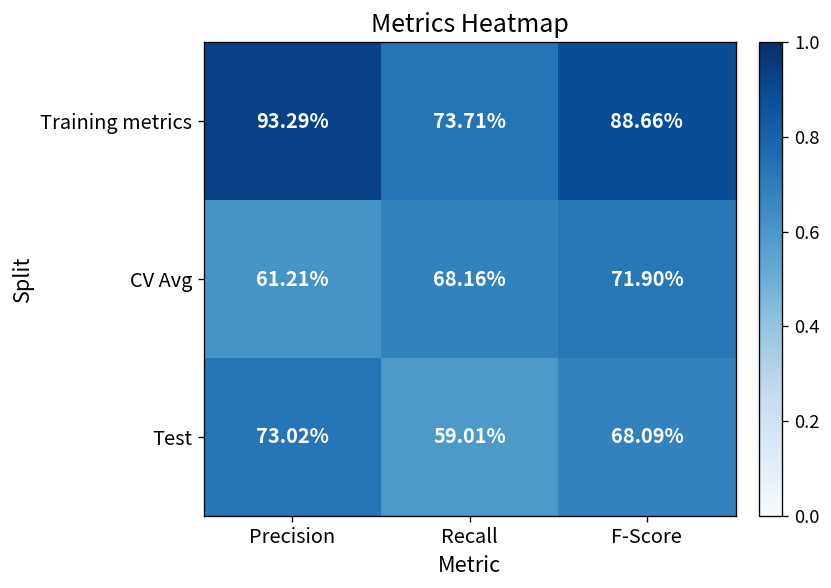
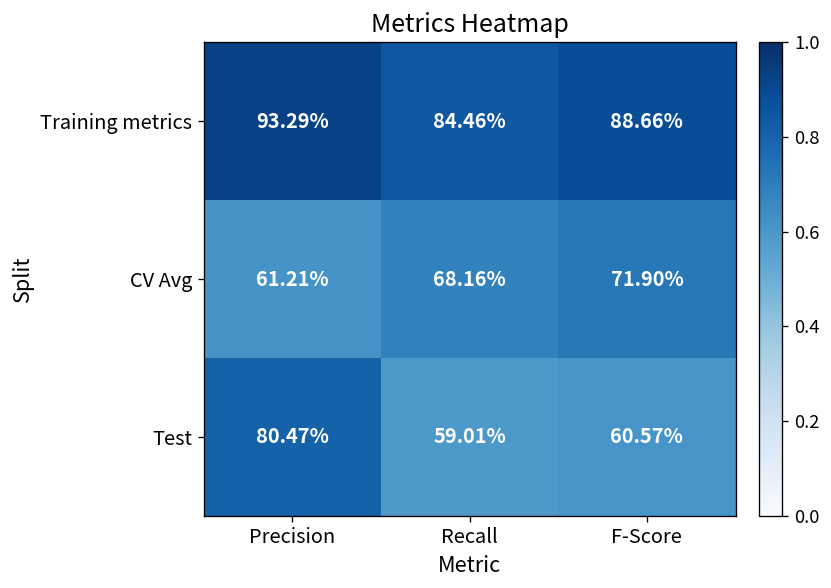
Training metrics, Recall: 73.71% -> 84.46%
Test, Precision: 73.02% -> 80.47%
Test, F-Score: 68.09% -> 60.57%
